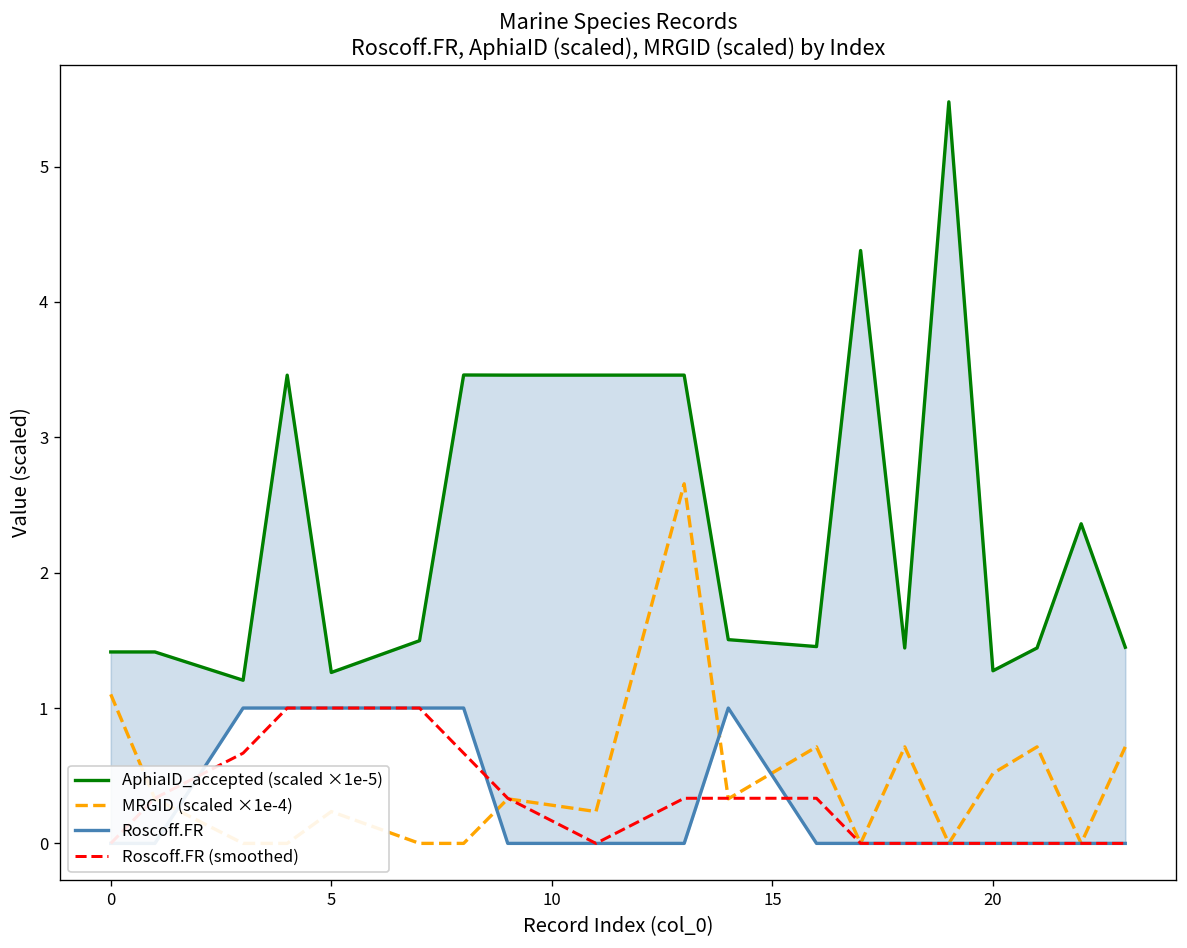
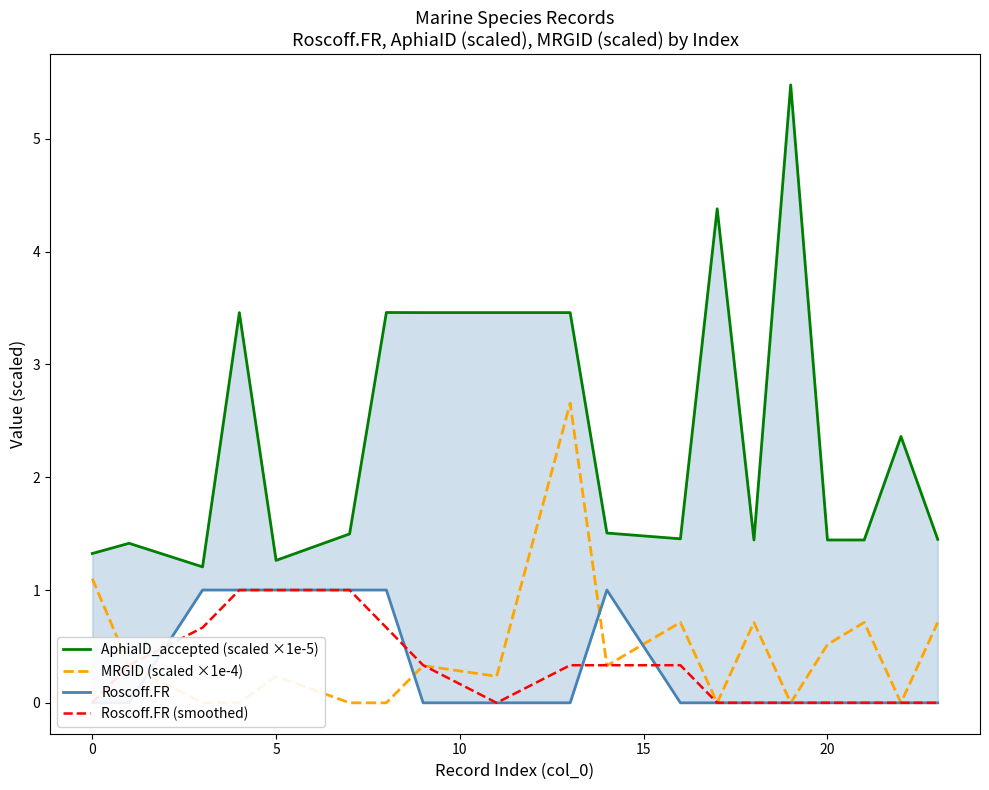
AphiaID_accepted (scaled ×1e-5), 0: 1.41 -> 1.32
AphiaID_accepted (scaled ×1e-5), 20: 1.28 -> 1.44
